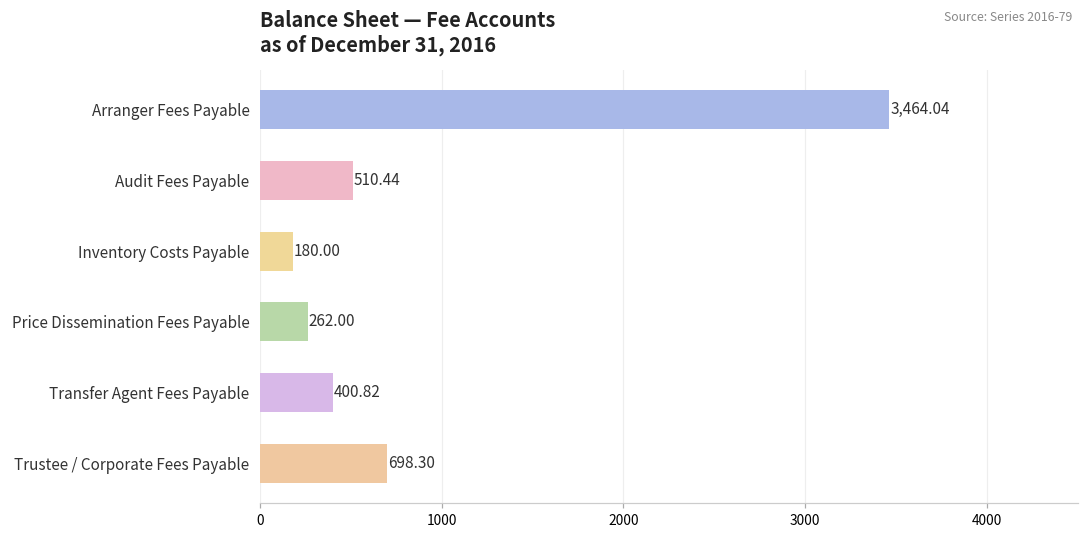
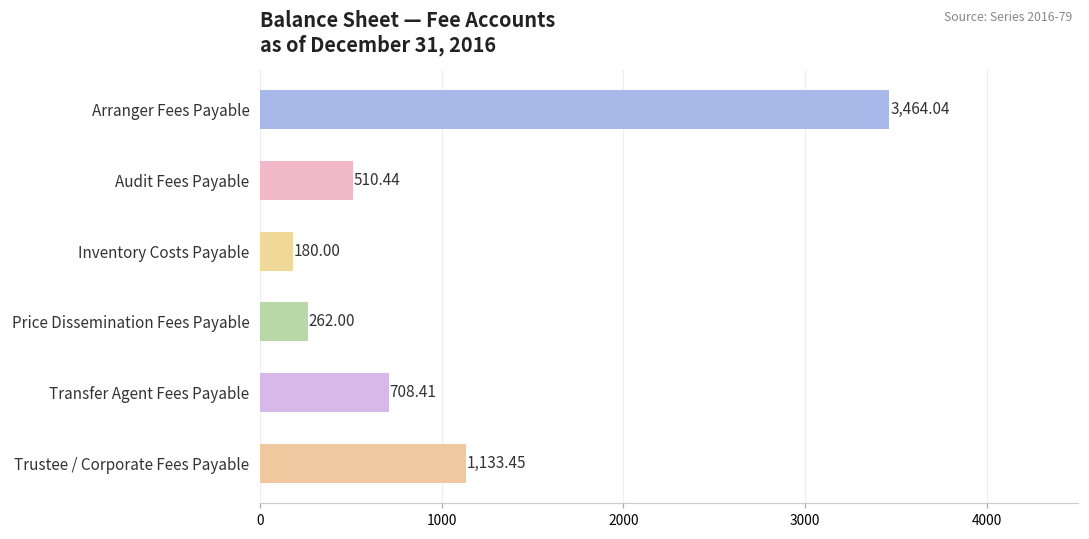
Transfer Agent Fees Payable: 400.82 -> 708.41
Trustee / Corporate Fees Payable: 698.30 -> 1,133.45
